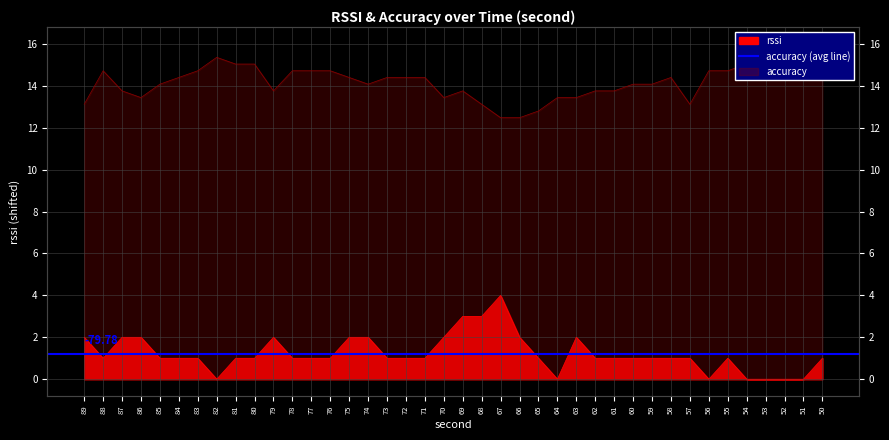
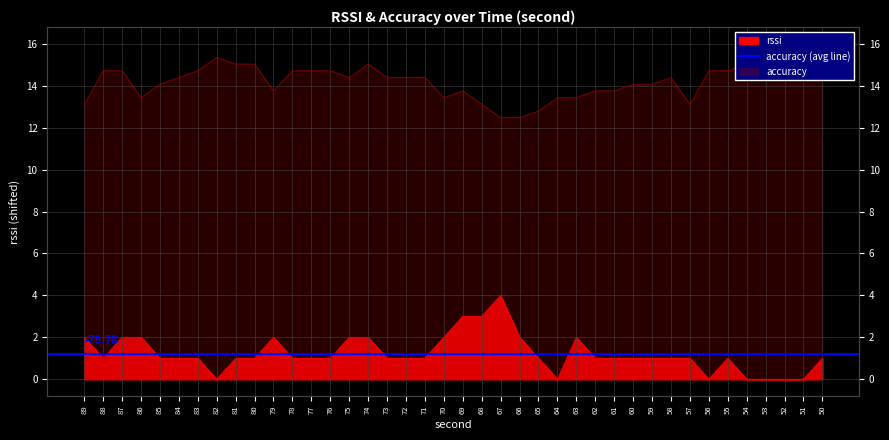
accuracy, 87: 13.8 -> 14.7
accuracy, 74: 14.1 -> 15.0
